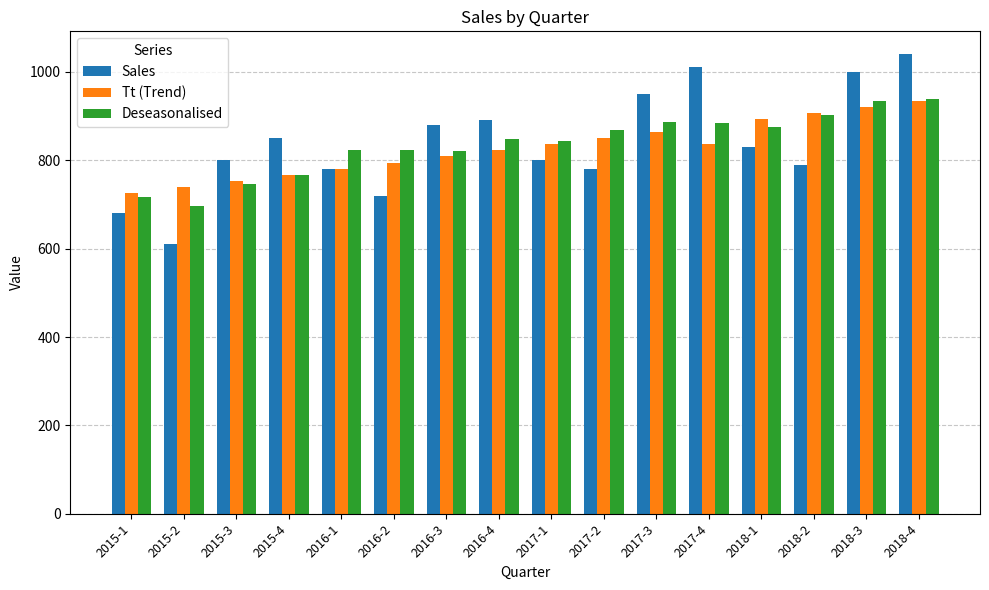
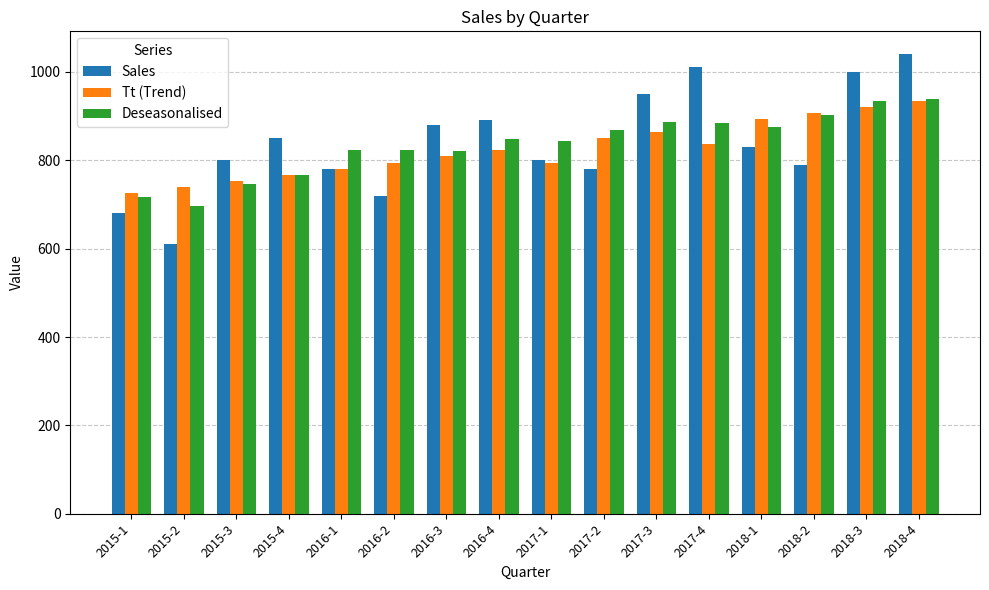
Tt (Trend), 2017-1: 840 -> 800
